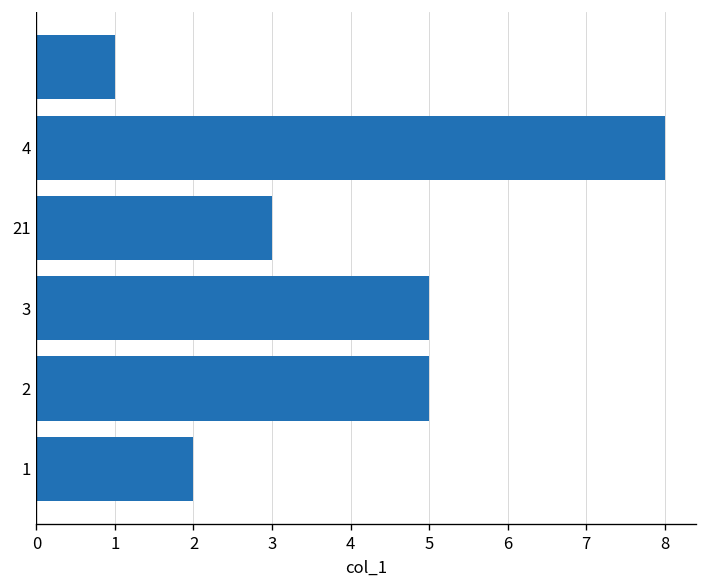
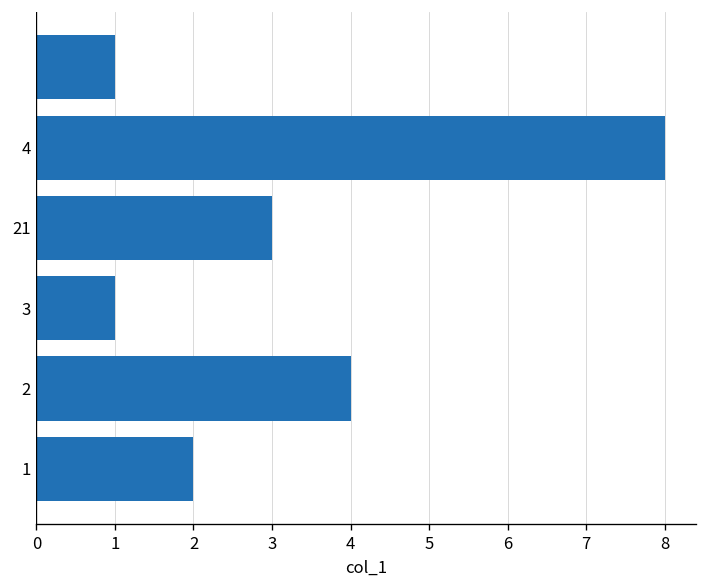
3: 5 -> 1
2: 5 -> 4
